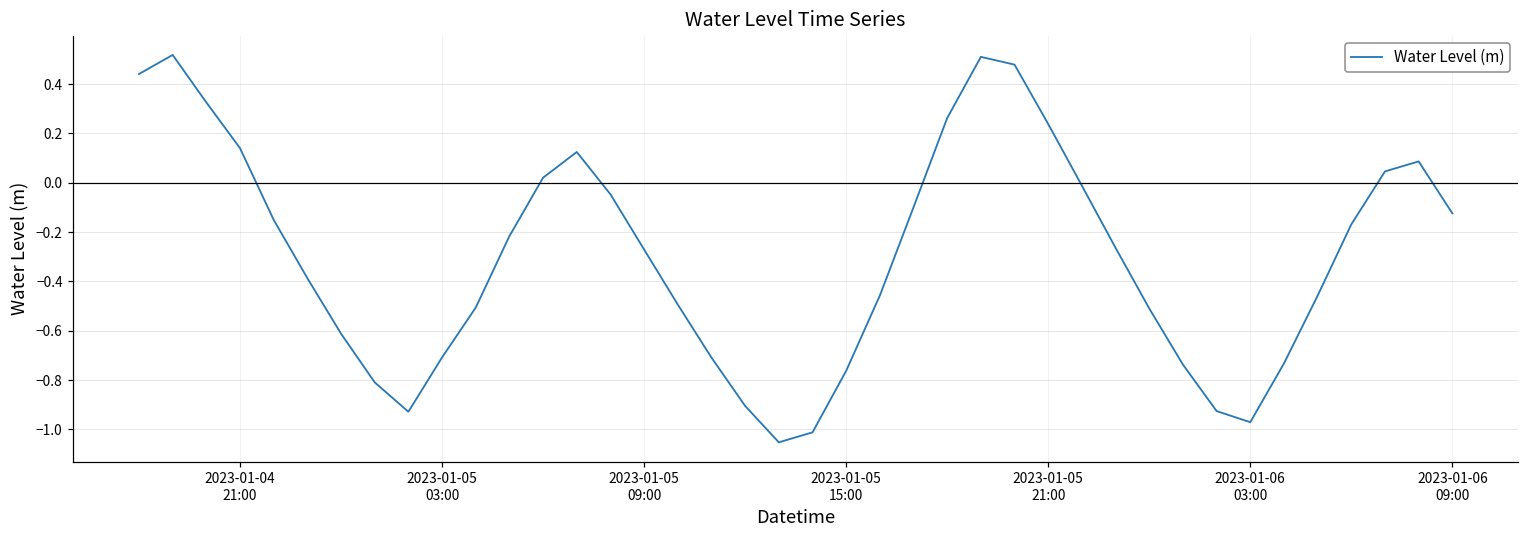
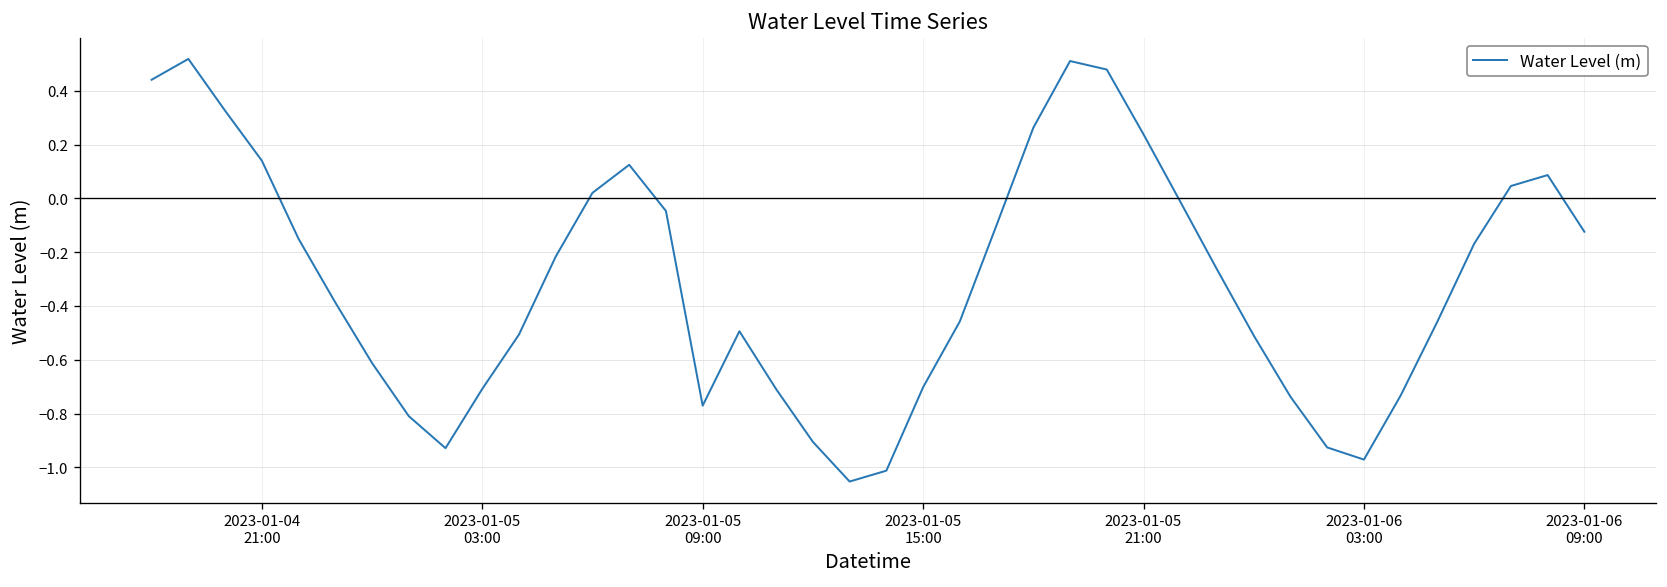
2023-01-05 09:00: -0.27 -> -0.77
2023-01-05 15:00: -0.76 -> -0.70
